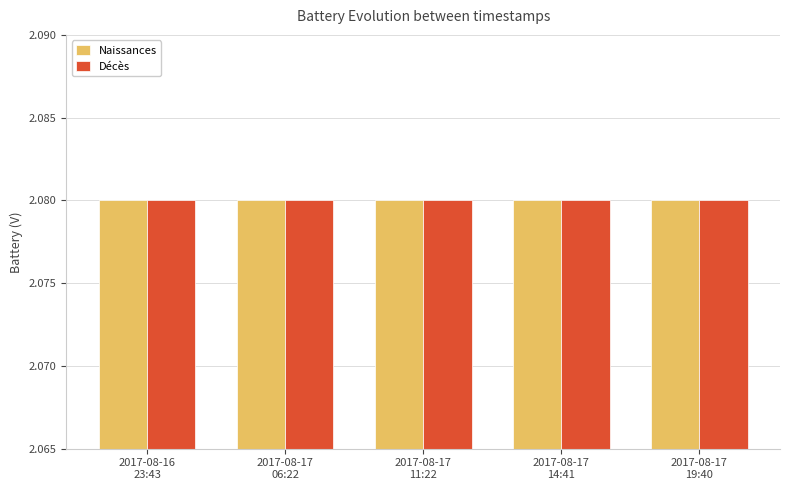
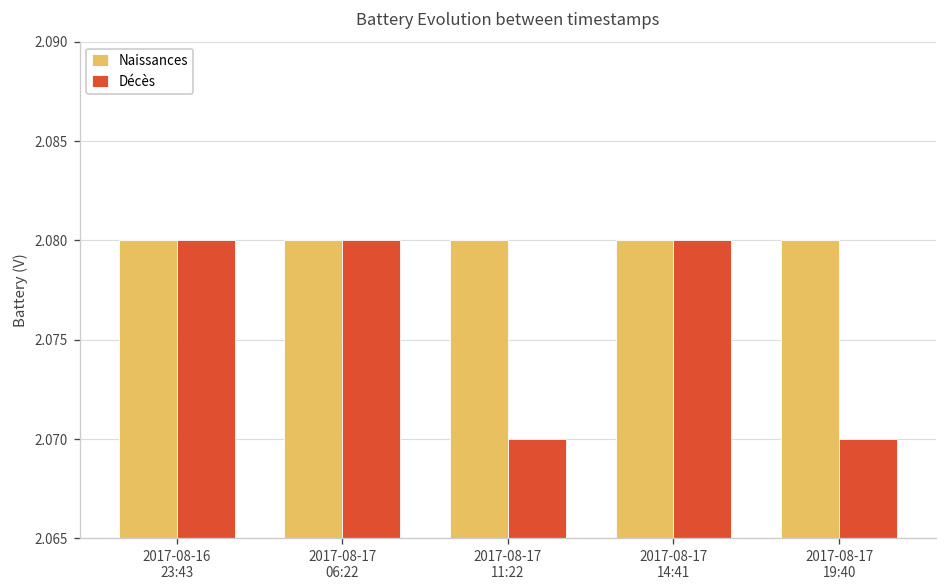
Décès, 2017-08-17 11:22: 2.08 -> 2.07
Décès, 2017-08-17 19:40: 2.08 -> 2.07
